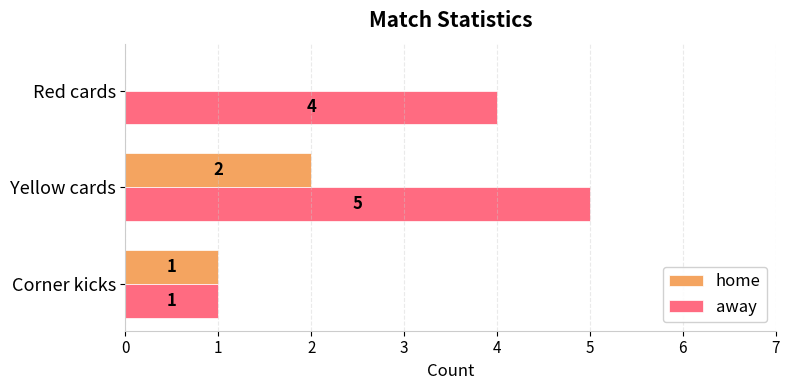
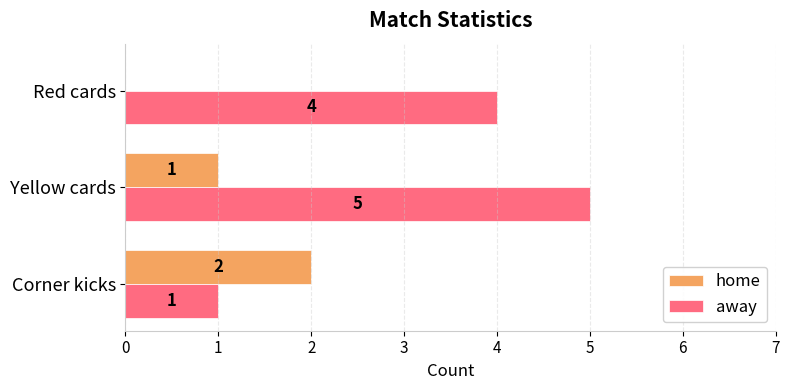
home, Yellow cards: 2 -> 1
home, Corner kicks: 1 -> 2
